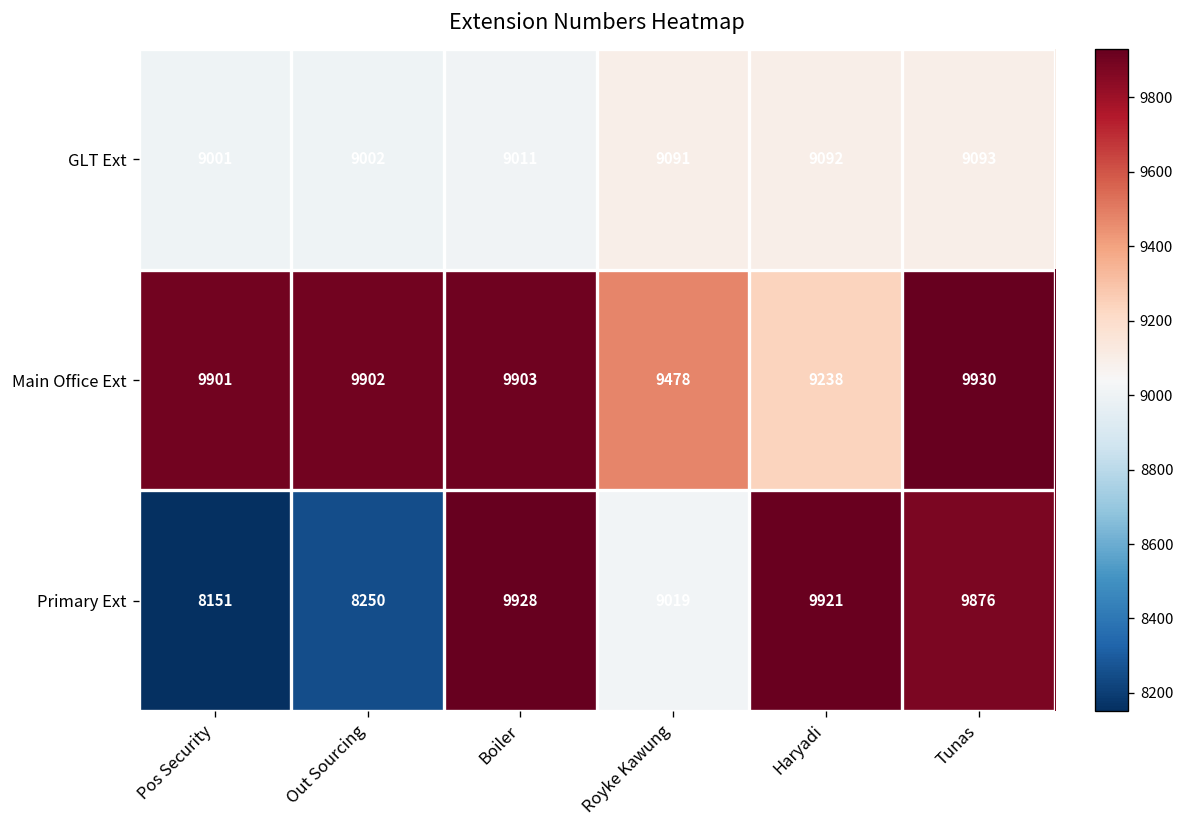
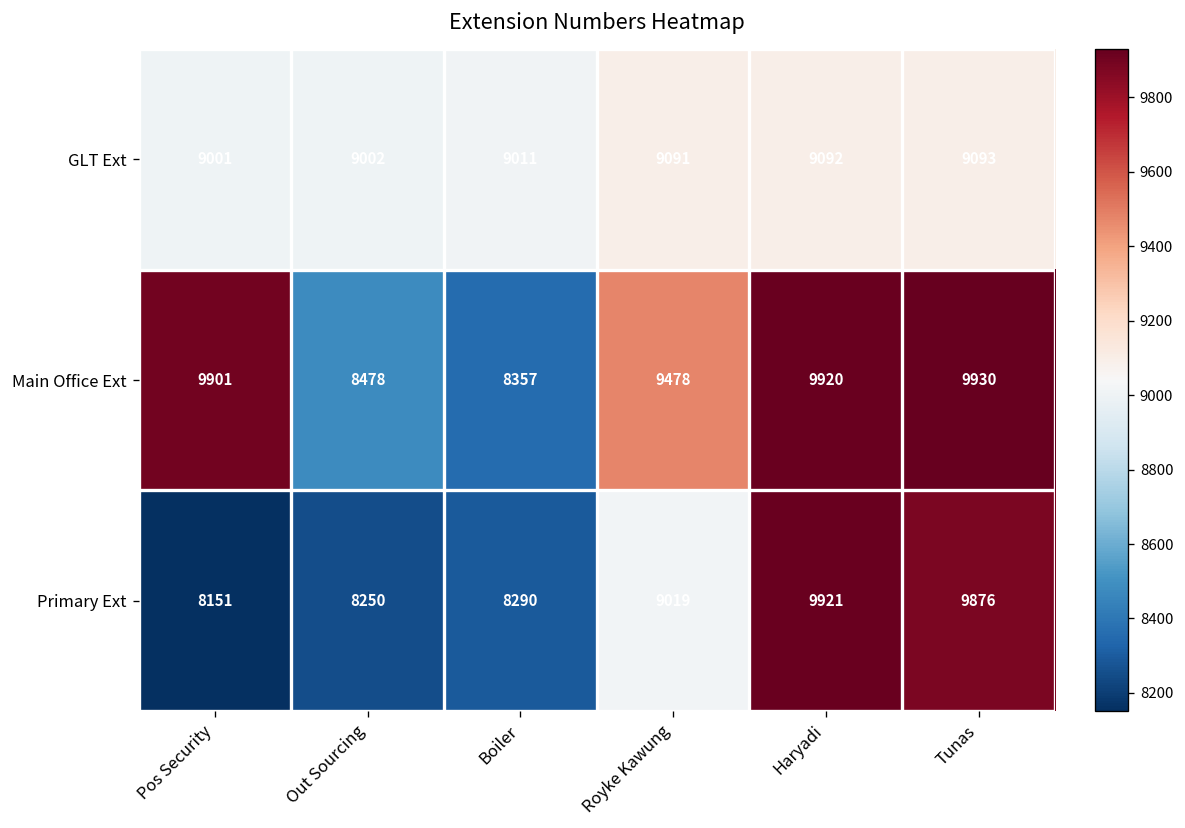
Main Office Ext, Out Sourcing: 9902 -> 8478
Main Office Ext, Boiler: 9903 -> 8357
Main Office Ext, Haryadi: 9238 -> 9920
Primary Ext, Boiler: 9928 -> 8290
